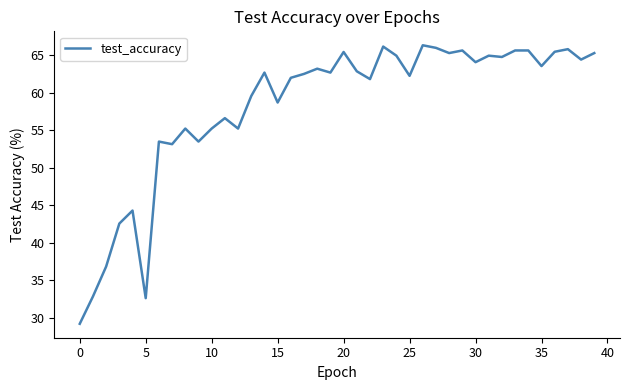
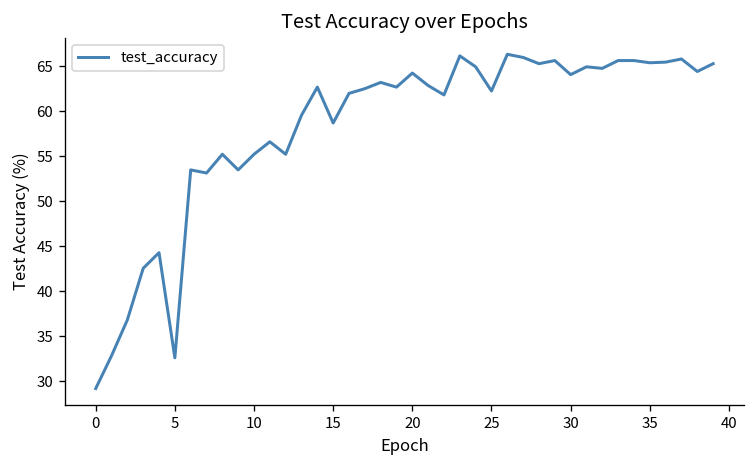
20: 65 -> 64
35: 64 -> 65
